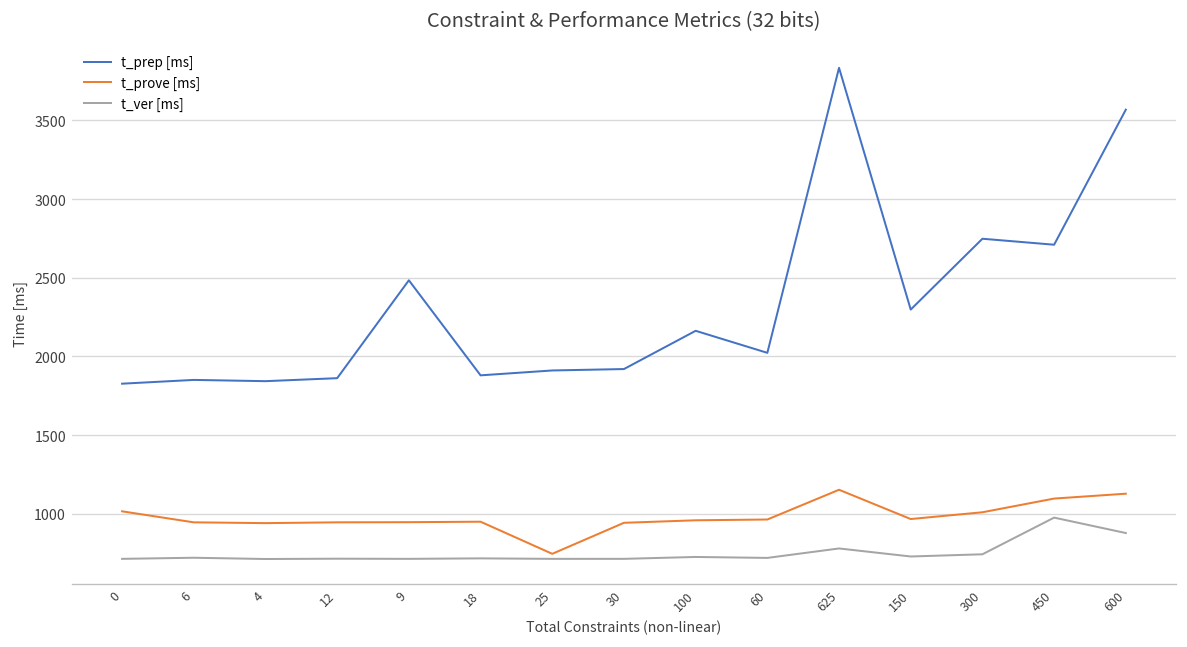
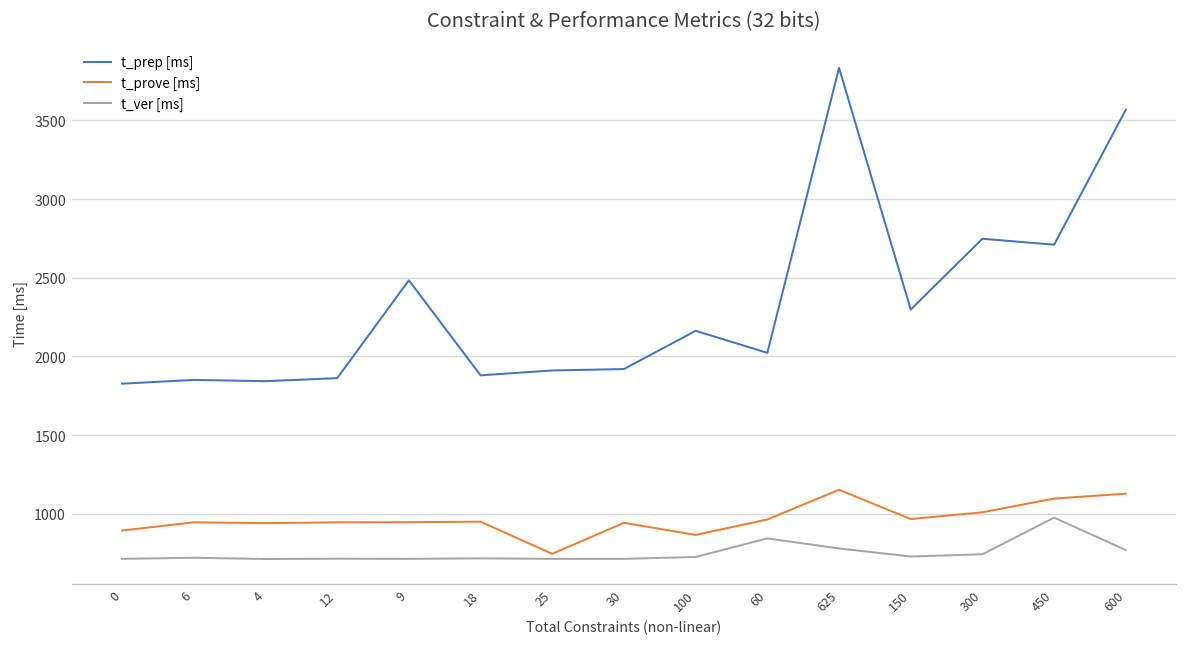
t_prove [ms], 0: 1020 -> 890
t_prove [ms], 100: 960 -> 870
t_ver [ms], 60: 720 -> 840
t_ver [ms], 600: 880 -> 770
